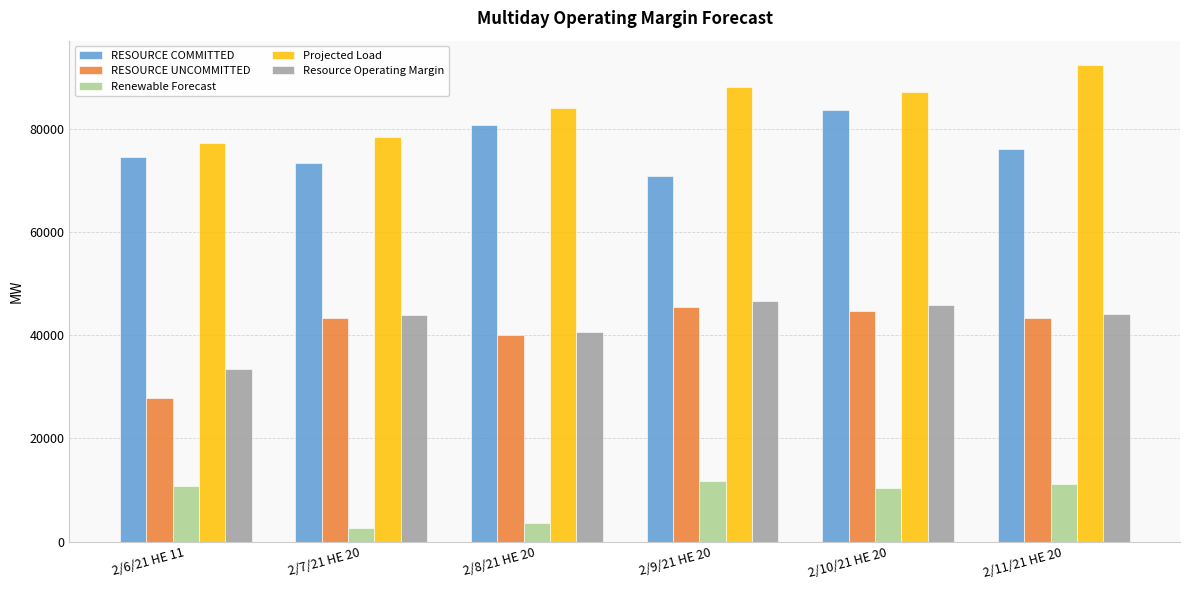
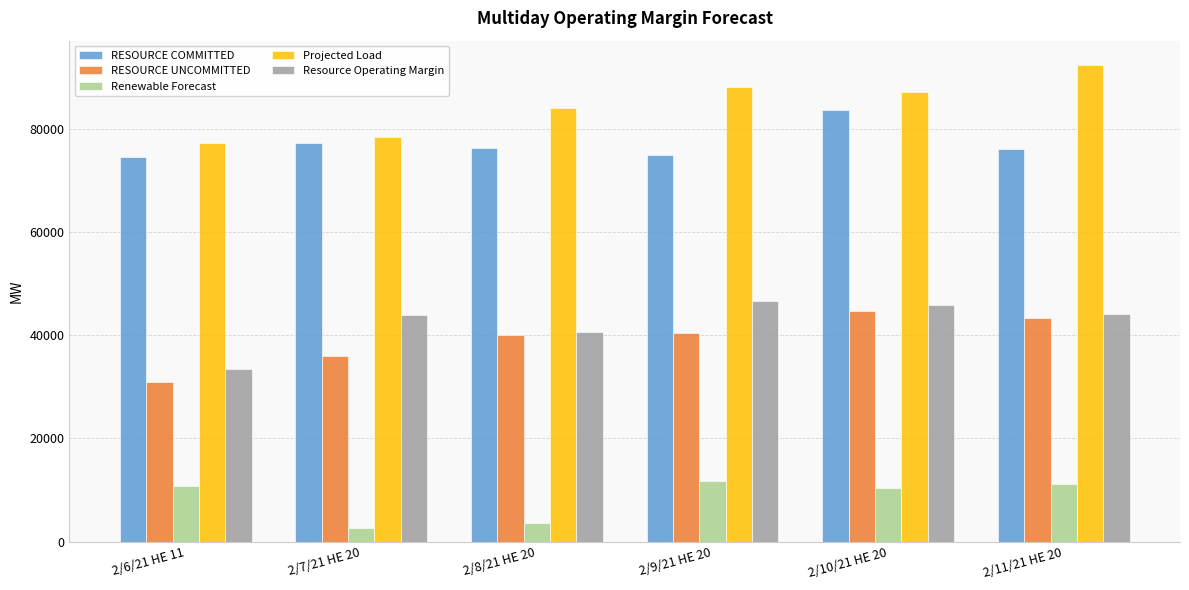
RESOURCE UNCOMMITTED, 2/6/21 HE 11: 28000 -> 31000
RESOURCE COMMITTED, 2/7/21 HE 20: 73000 -> 77000
RESOURCE UNCOMMITTED, 2/7/21 HE 20: 43000 -> 36000
RESOURCE COMMITTED, 2/8/21 HE 20: 81000 -> 76000
RESOURCE COMMITTED, 2/9/21 HE 20: 71000 -> 75000
RESOURCE UNCOMMITTED, 2/9/21 HE 20: 46000 -> 41000
